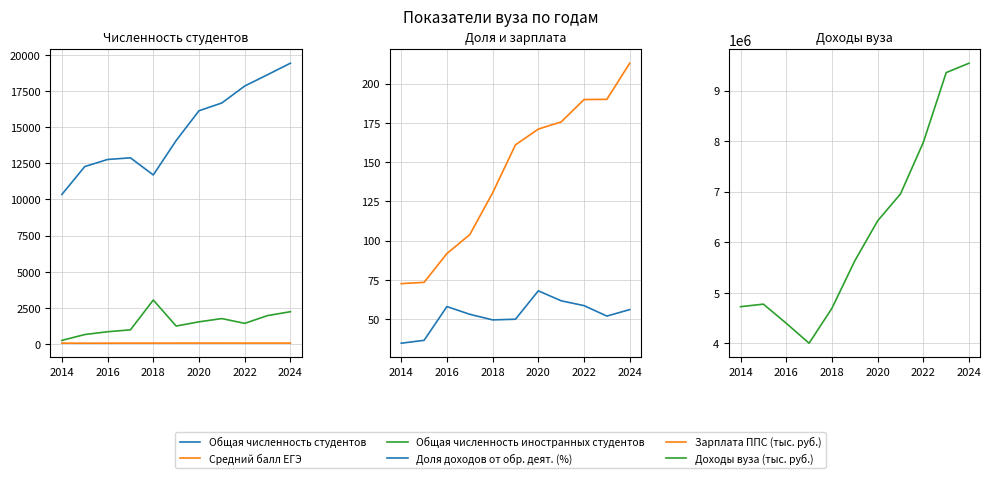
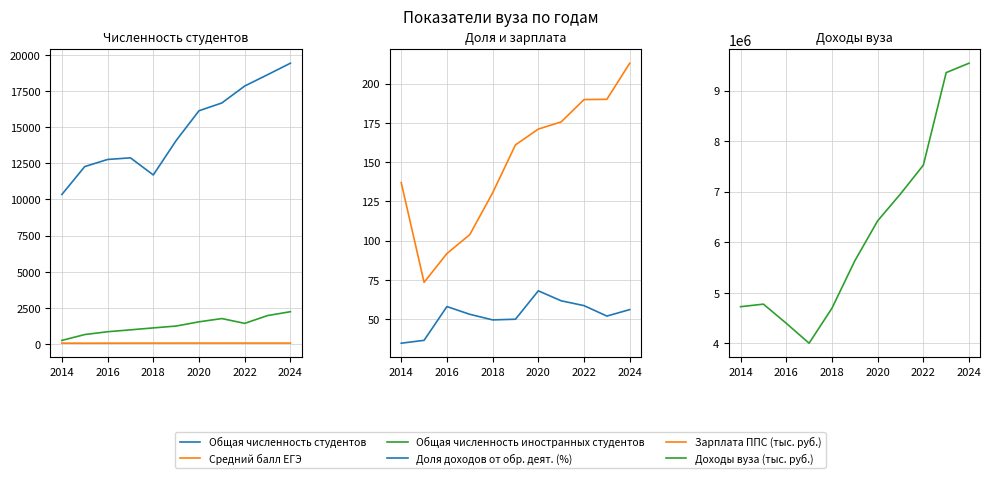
Численность студентов, Общая численность иностранных студентов, 2018: 3000 -> 1100
Доля и зарплата, Зарплата ППС (тыс. руб.), 2014: 73 -> 137
Доходы вуза, 2022: 8000000 -> 7500000
